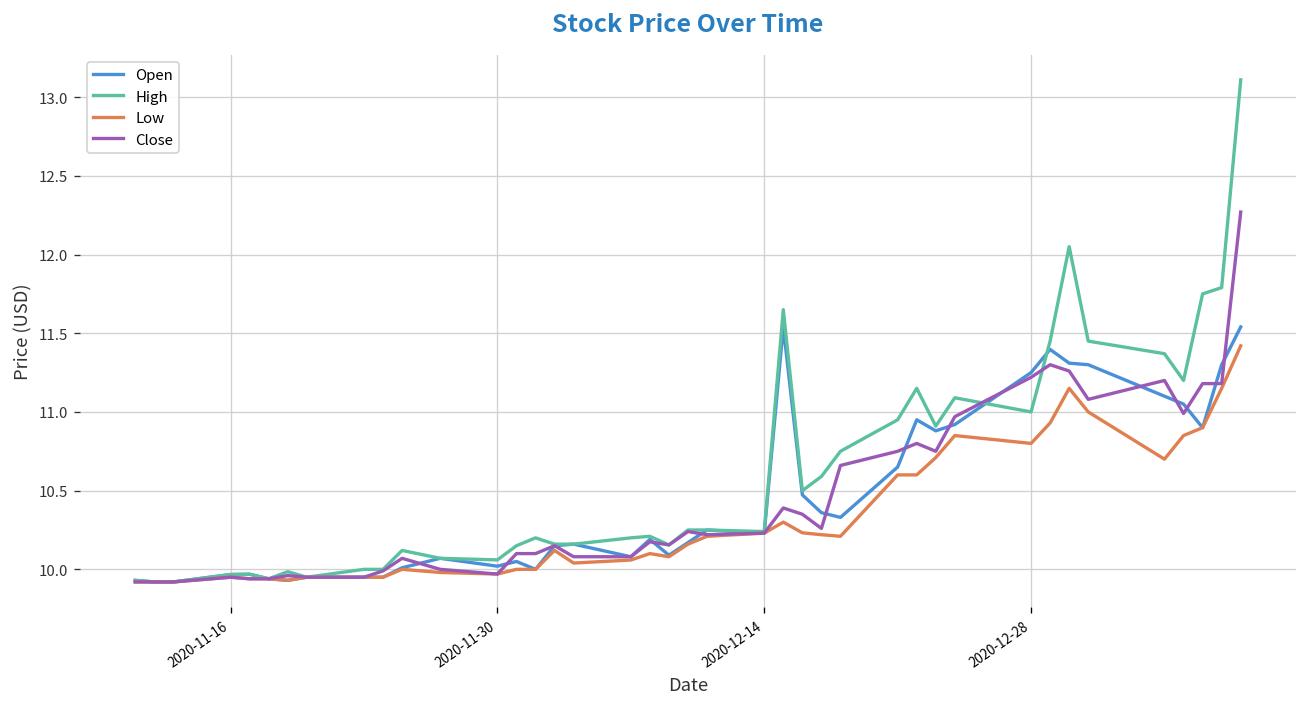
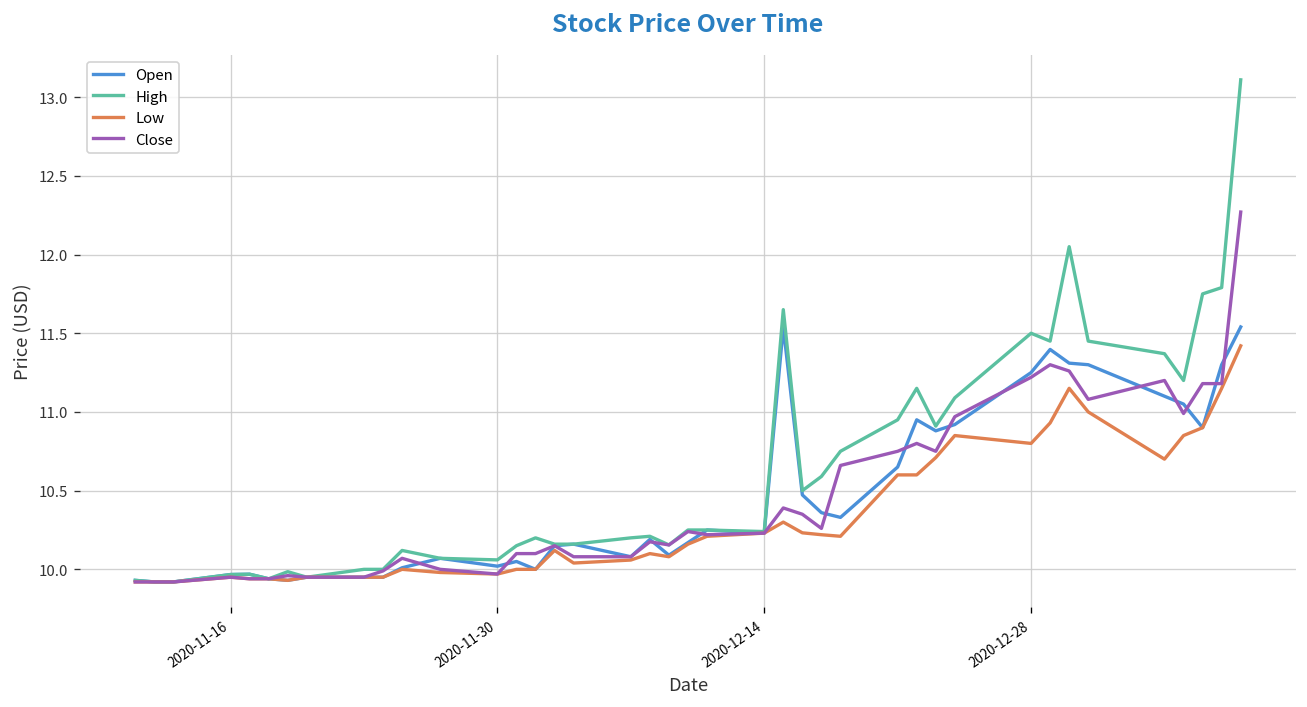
High, 2020-12-28: 11.0 -> 11.5
